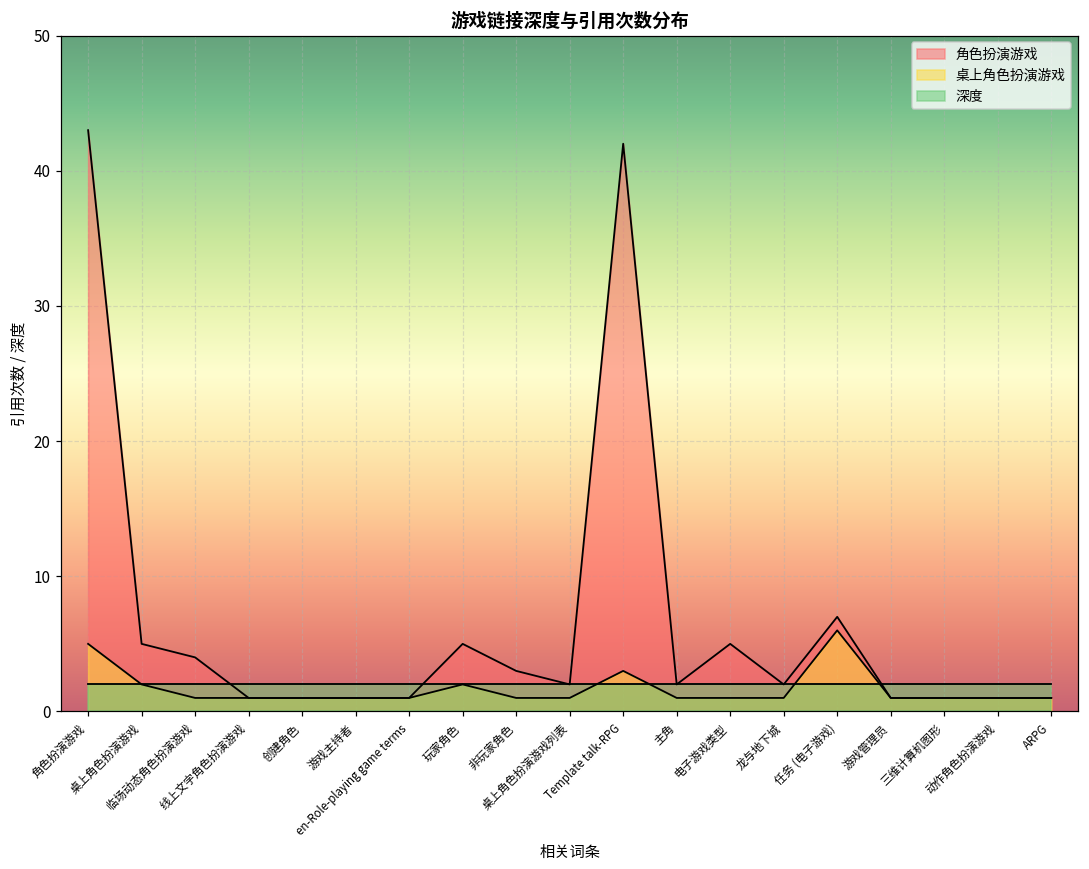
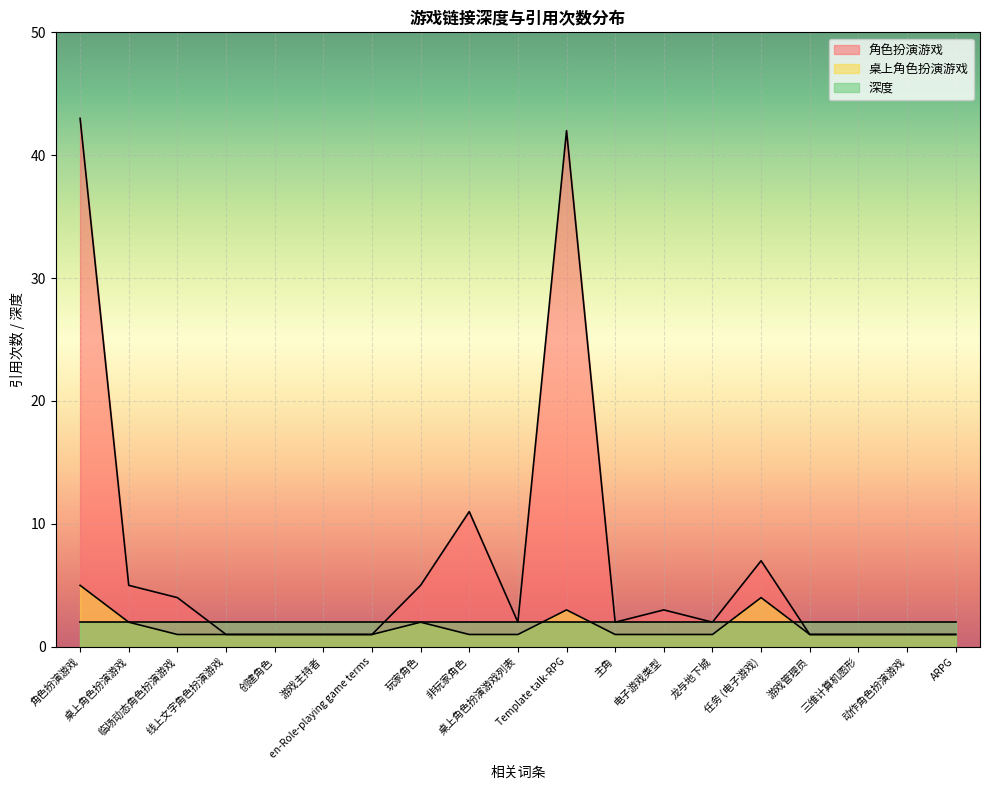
角色扮演游戏, 非玩家角色: 3 -> 11
角色扮演游戏, 电子游戏类型: 5 -> 3
桌上角色扮演游戏, 任务 (电子游戏): 6 -> 4
